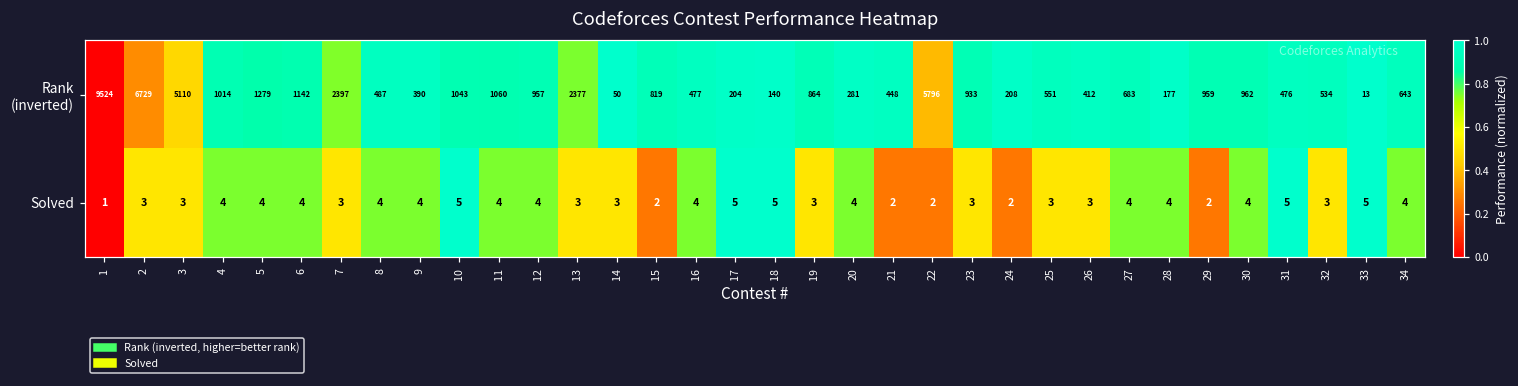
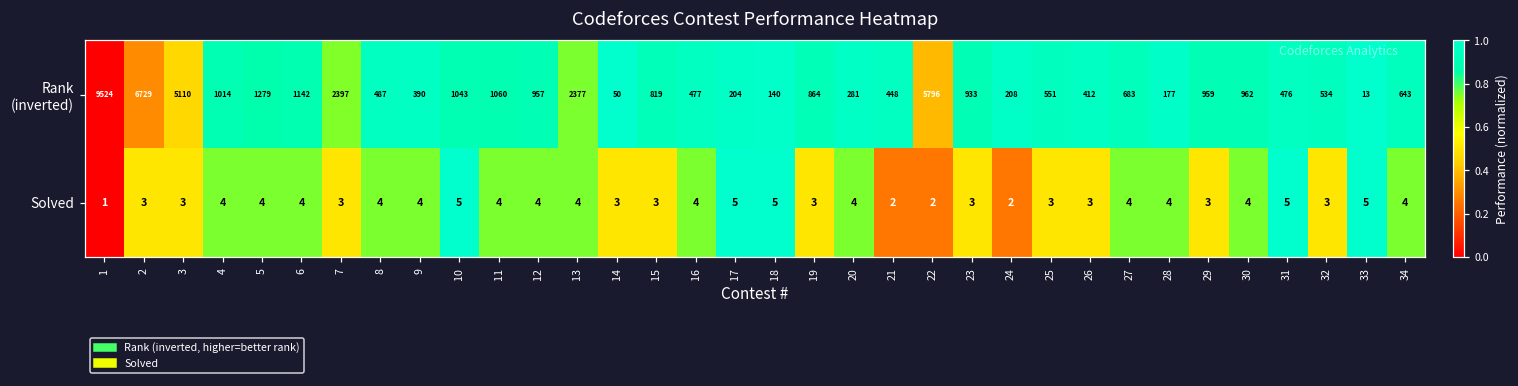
Solved, 13: 3 -> 4
Solved, 15: 2 -> 3
Solved, 29: 2 -> 3
